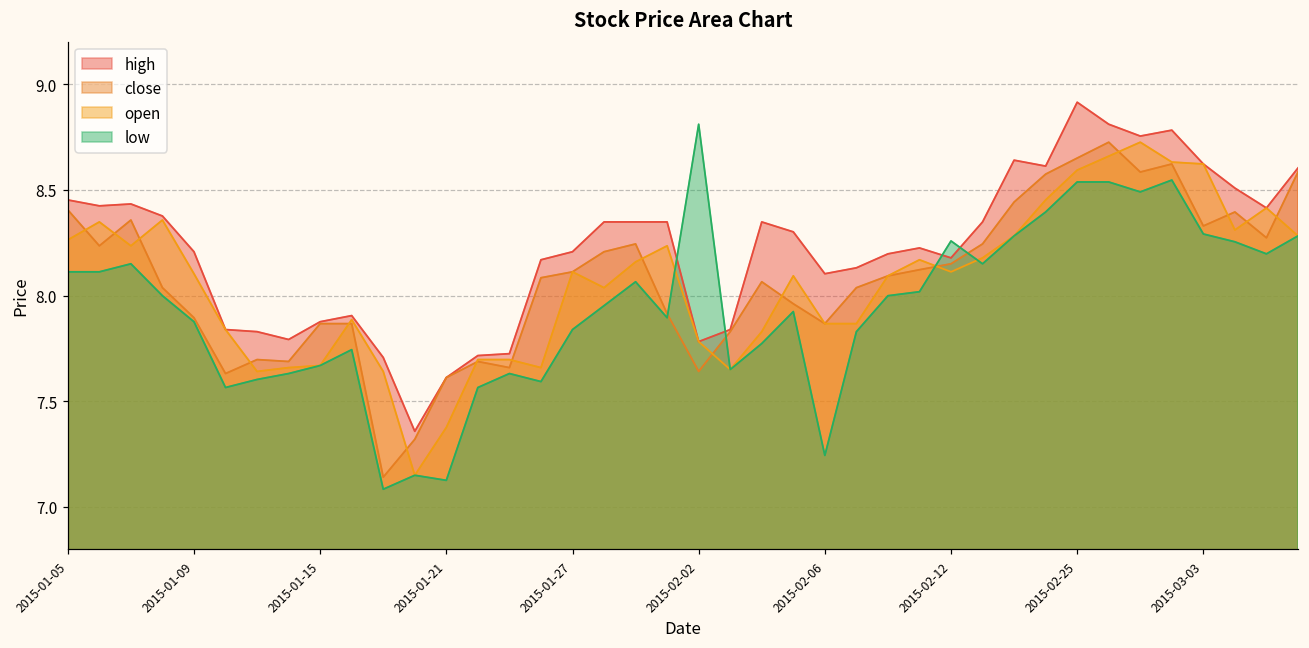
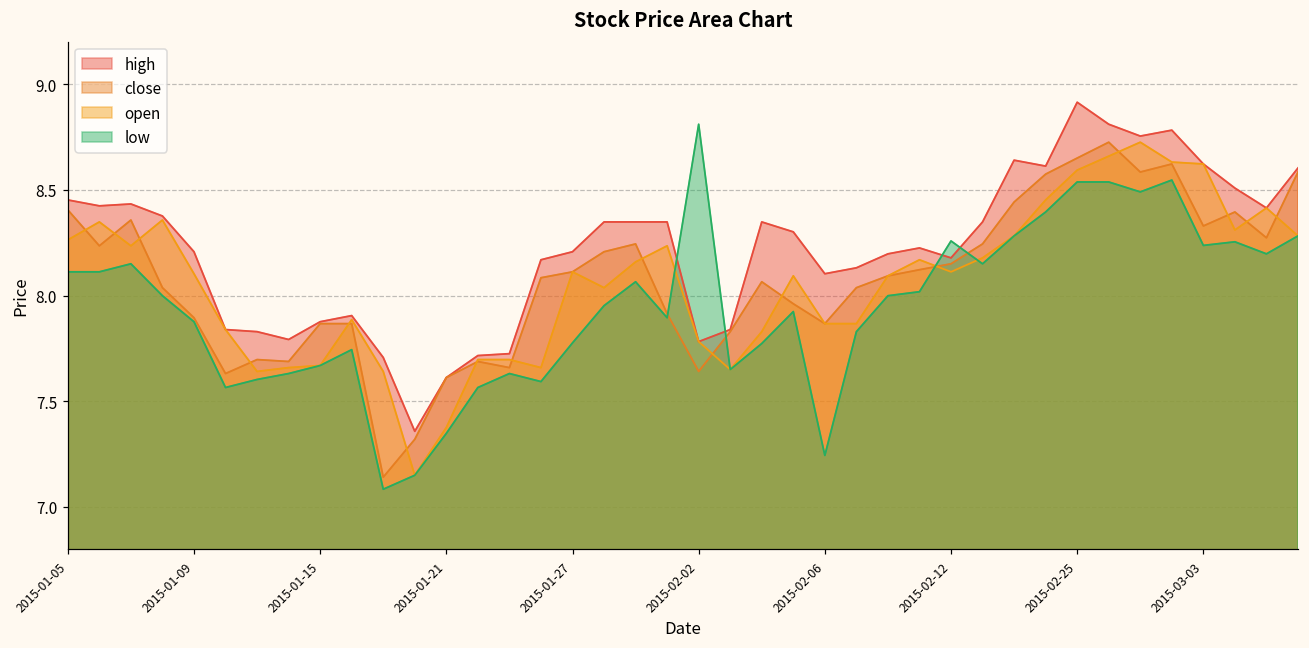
low, 2015-01-21: 7.13 -> 7.35
low, 2015-01-27: 7.84 -> 7.78
low, 2015-03-03: 8.29 -> 8.24
